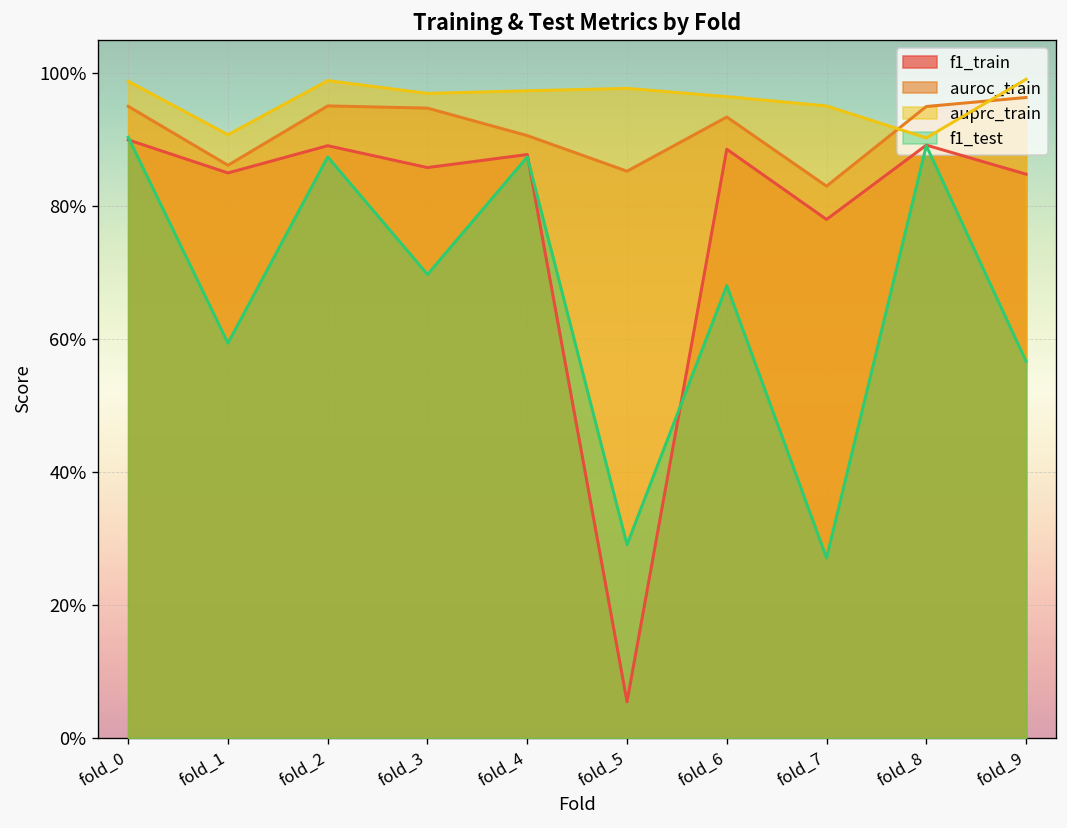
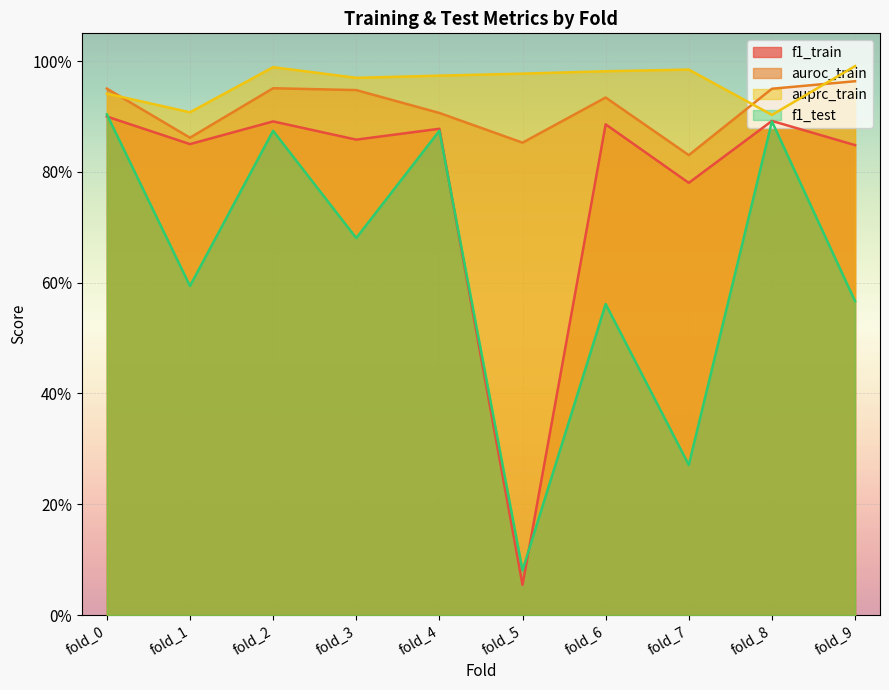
auprc_train, fold_0: 99% -> 94%
f1_test, fold_3: 70% -> 68%
f1_test, fold_5: 29% -> 8%
auprc_train, fold_6: 96% -> 98%
f1_test, fold_6: 68% -> 56%
auprc_train, fold_7: 95% -> 98%
